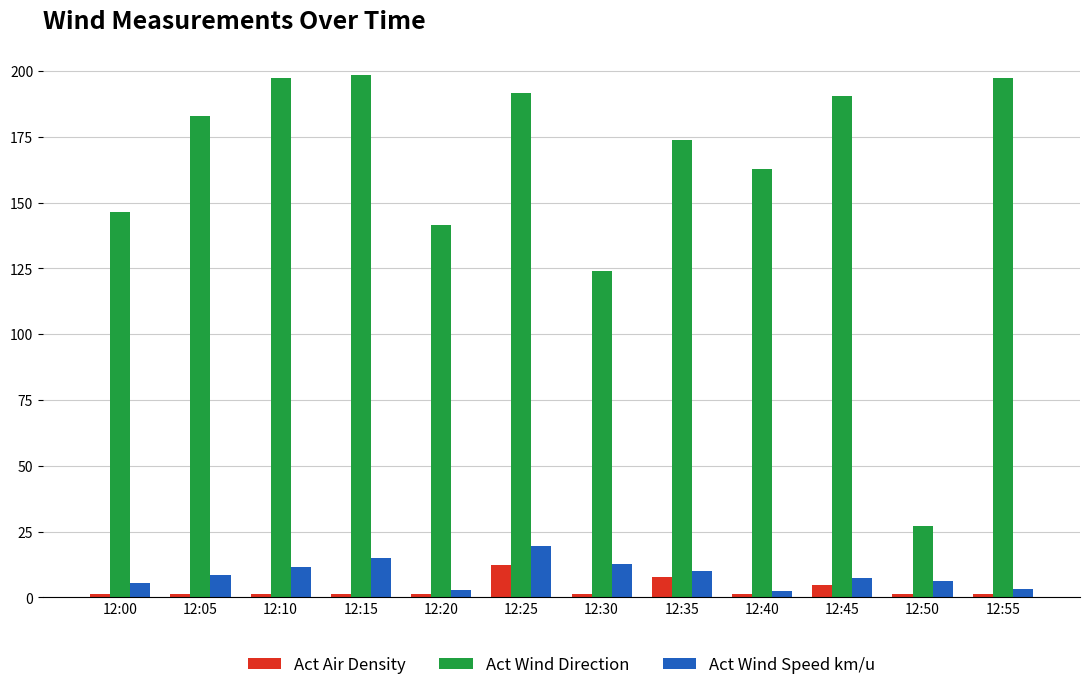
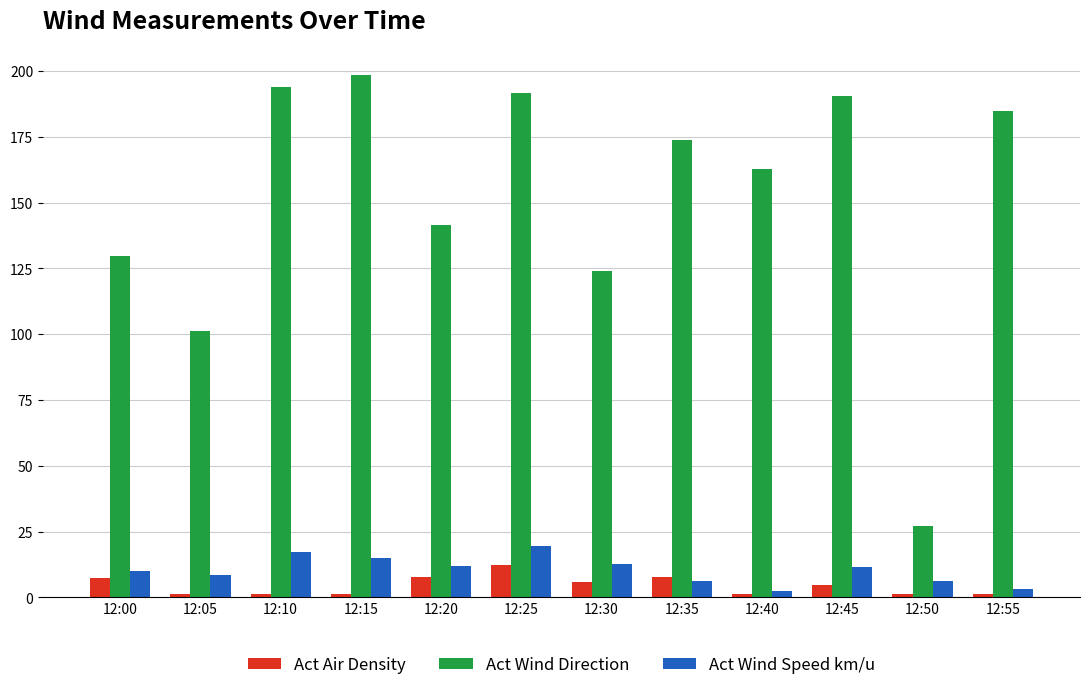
Act Air Density, 12:00: 1 -> 7
Act Wind Direction, 12:00: 146 -> 130
Act Wind Speed km/u, 12:00: 5 -> 10
Act Wind Direction, 12:05: 183 -> 101
Act Wind Direction, 12:10: 197 -> 194
Act Wind Speed km/u, 12:10: 12 -> 17
Act Air Density, 12:20: 1 -> 8
Act Wind Speed km/u, 12:20: 3 -> 12
Act Air Density, 12:30: 1 -> 6
Act Wind Speed km/u, 12:35: 10 -> 6
Act Wind Speed km/u, 12:45: 7 -> 12
Act Wind Direction, 12:55: 197 -> 185
